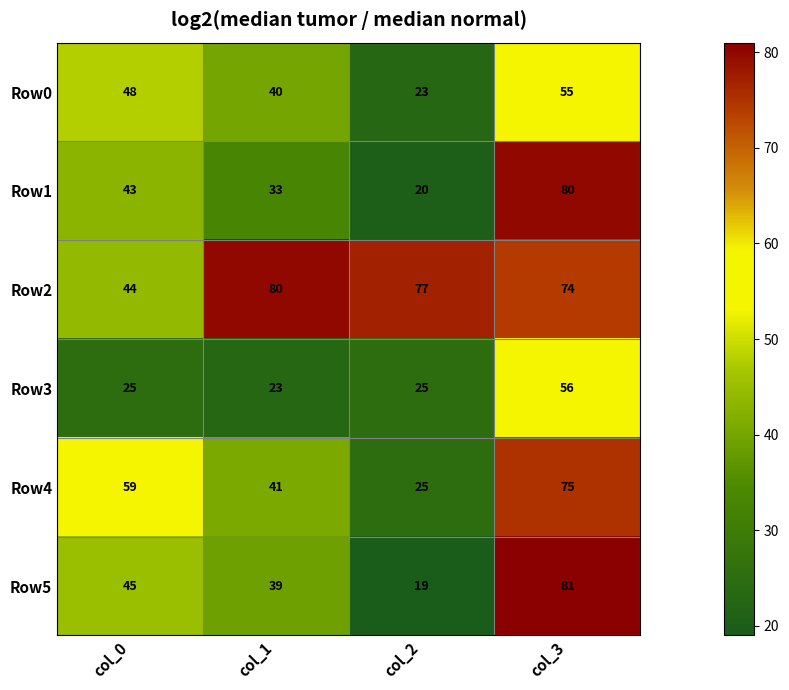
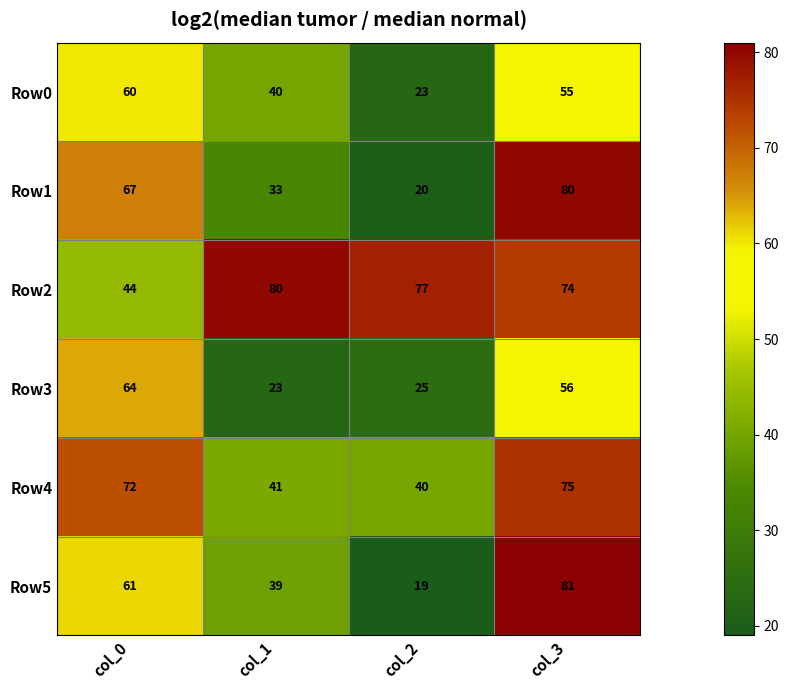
Row0, col_0: 48 -> 60
Row1, col_0: 43 -> 67
Row3, col_0: 25 -> 64
Row4, col_0: 59 -> 72
Row4, col_2: 25 -> 40
Row5, col_0: 45 -> 61
